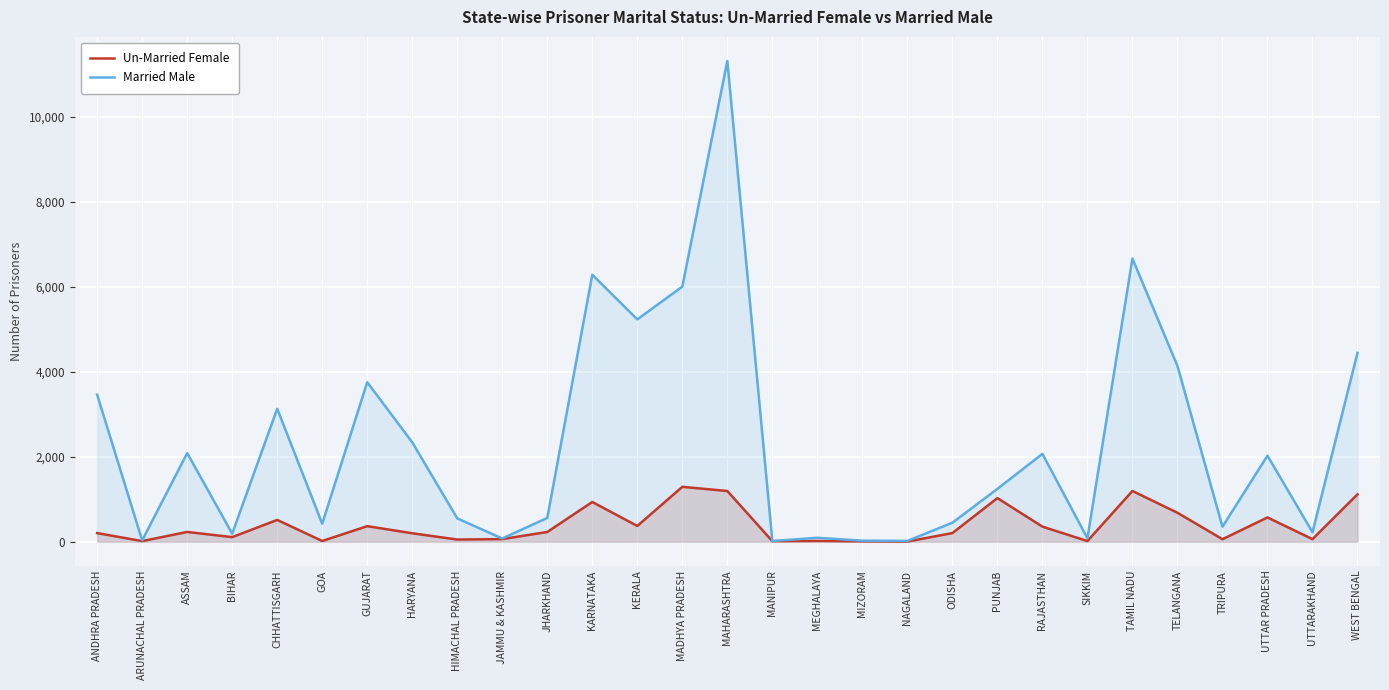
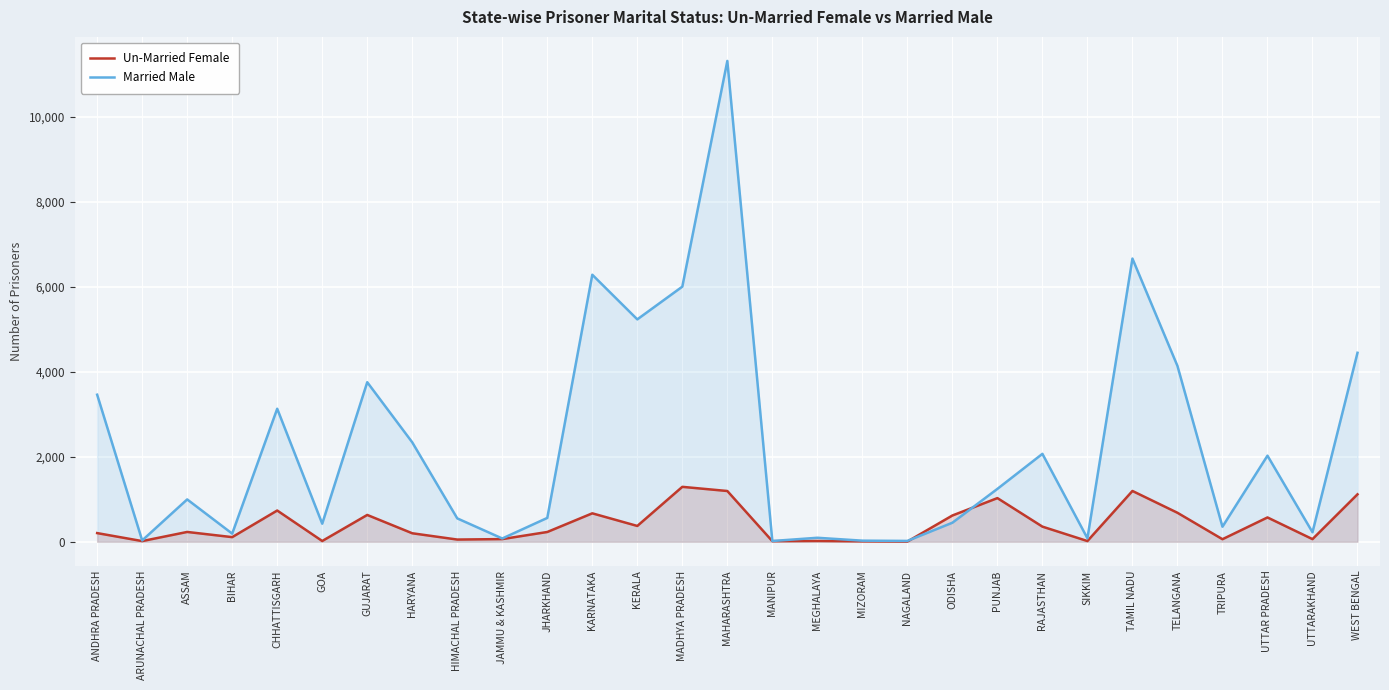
Married Male, ASSAM: 2,100 -> 1,000
Un-Married Female, CHHATTISGARH: 500 -> 700
Un-Married Female, GUJARAT: 400 -> 600
Un-Married Female, KARNATAKA: 900 -> 700
Un-Married Female, ODISHA: 200 -> 600
